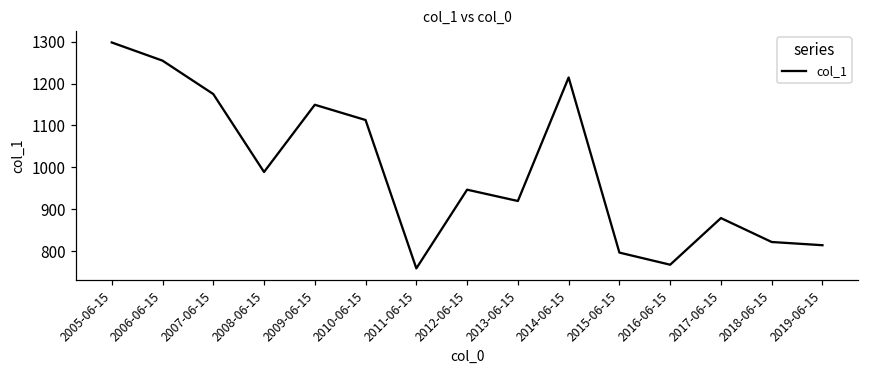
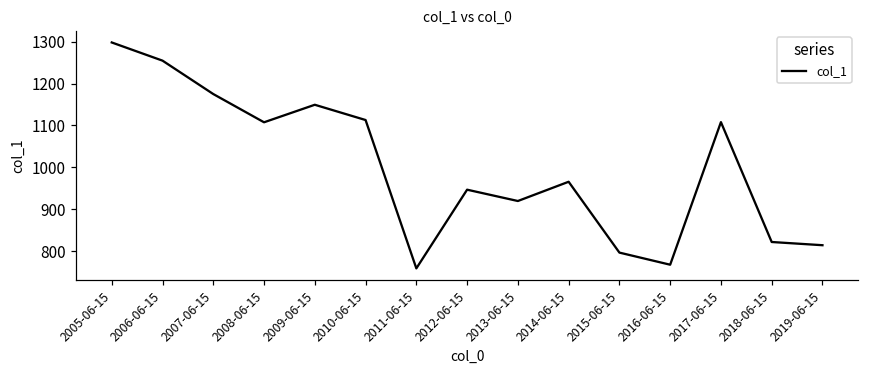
2008-06-15: 990 -> 1110
2014-06-15: 1210 -> 970
2017-06-15: 880 -> 1110
